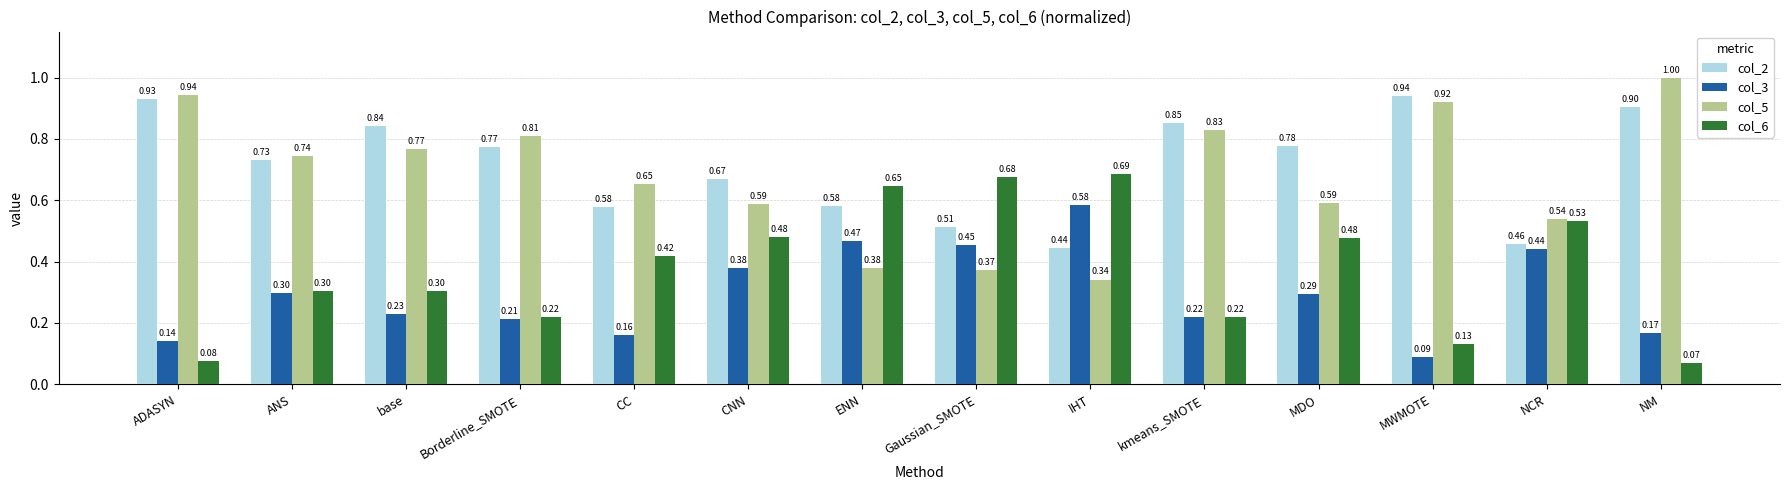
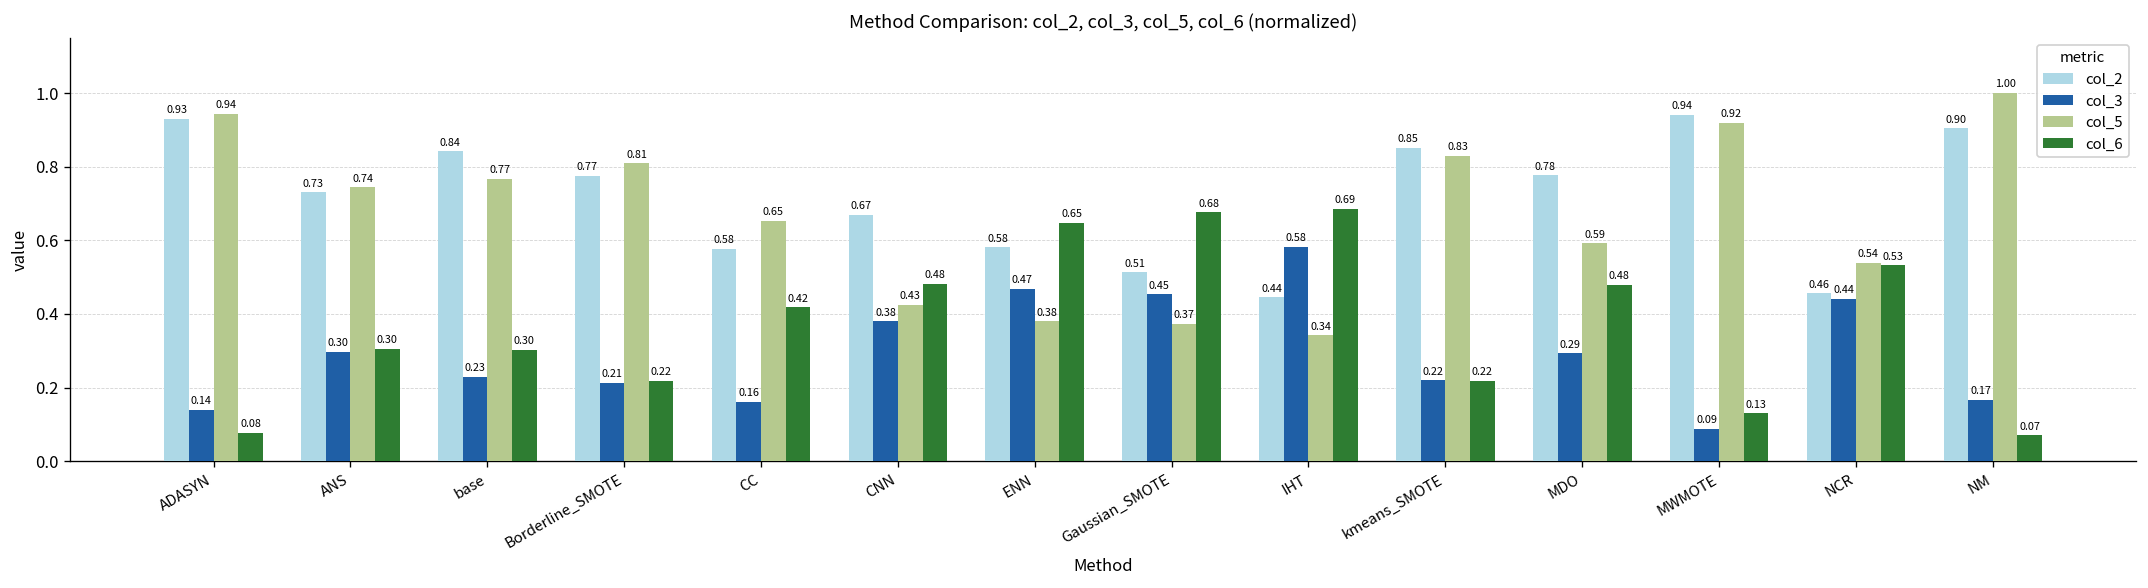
col_5, CNN: 0.59 -> 0.43
